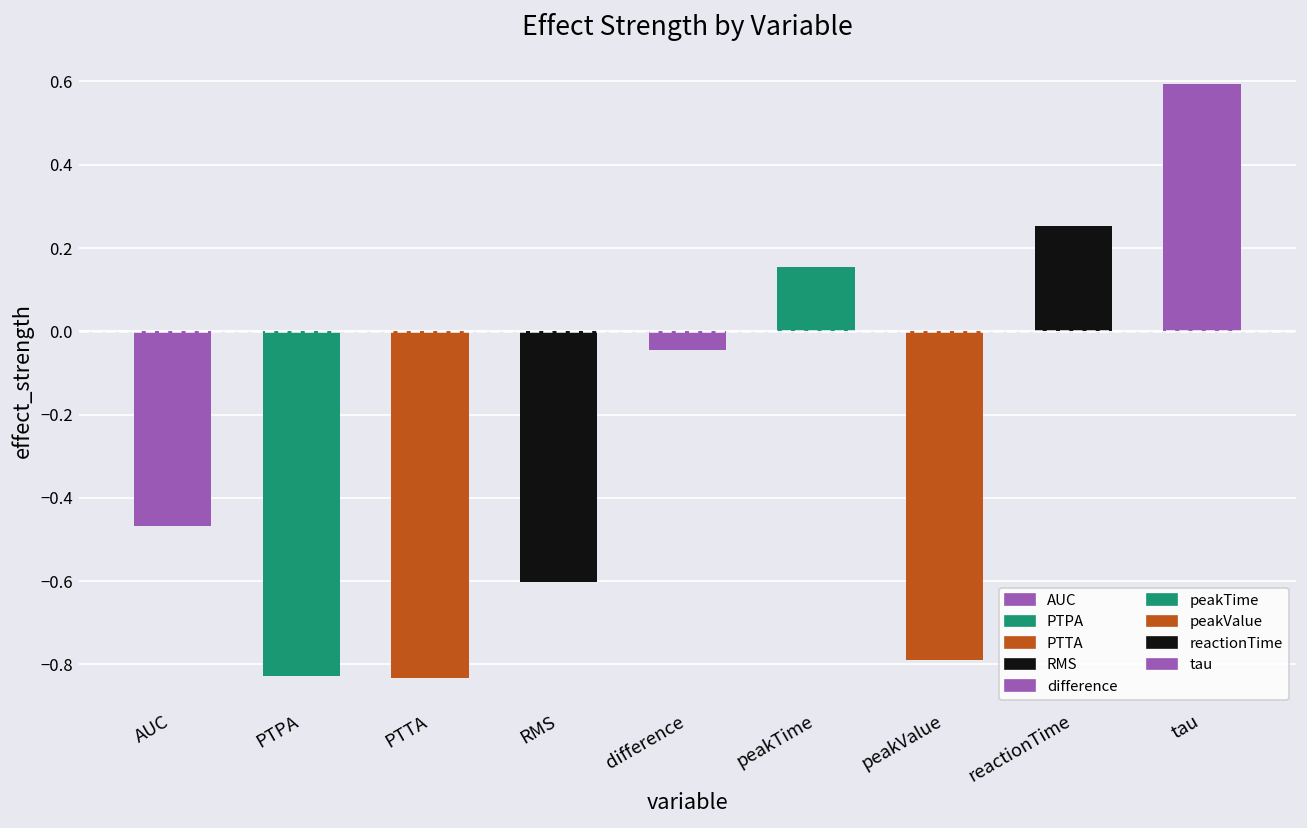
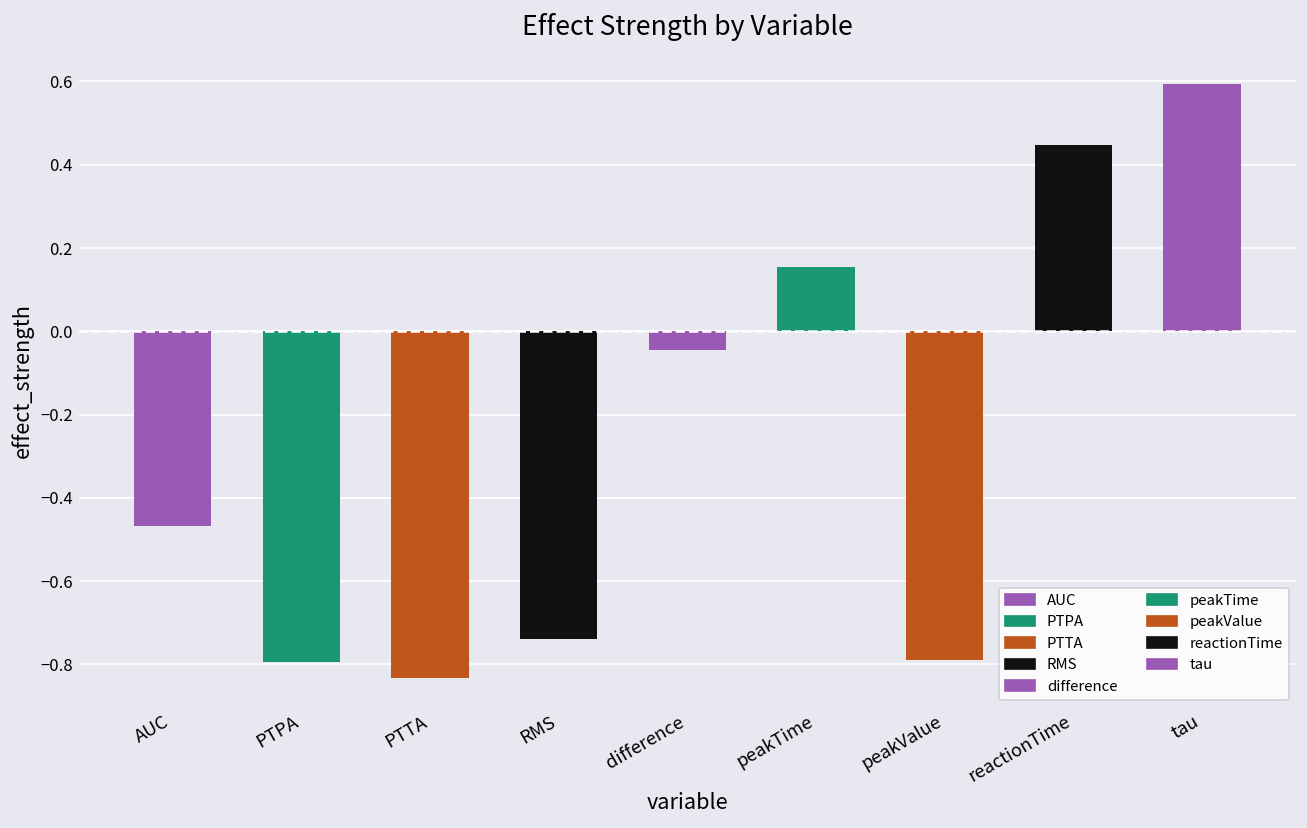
PTPA: -0.83 -> -0.79
RMS: -0.60 -> -0.74
reactionTime: 0.25 -> 0.45
